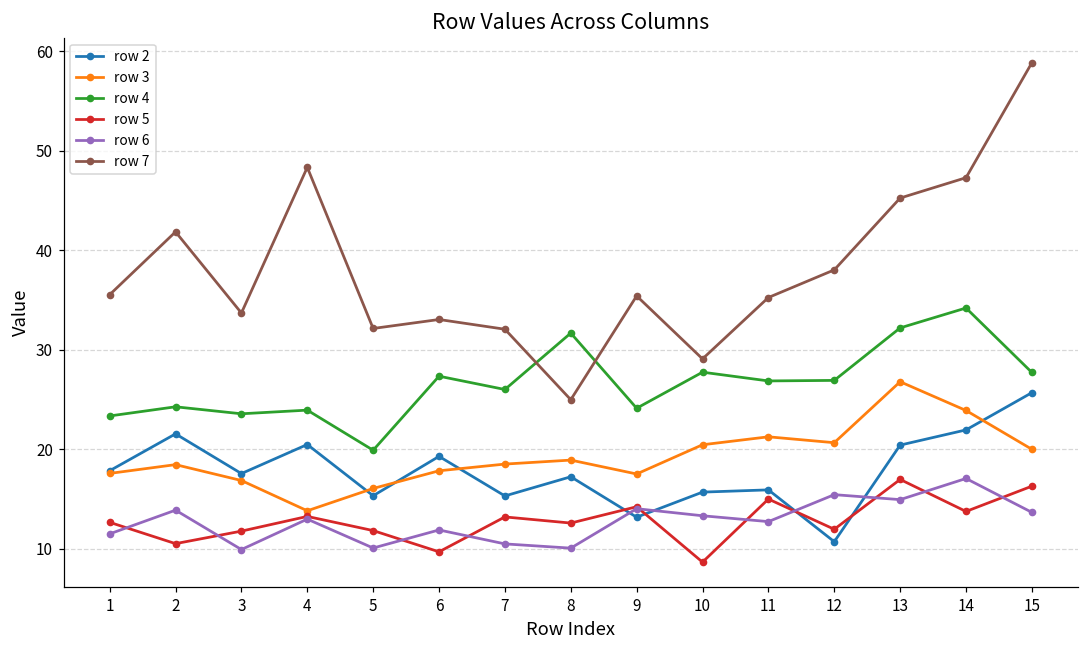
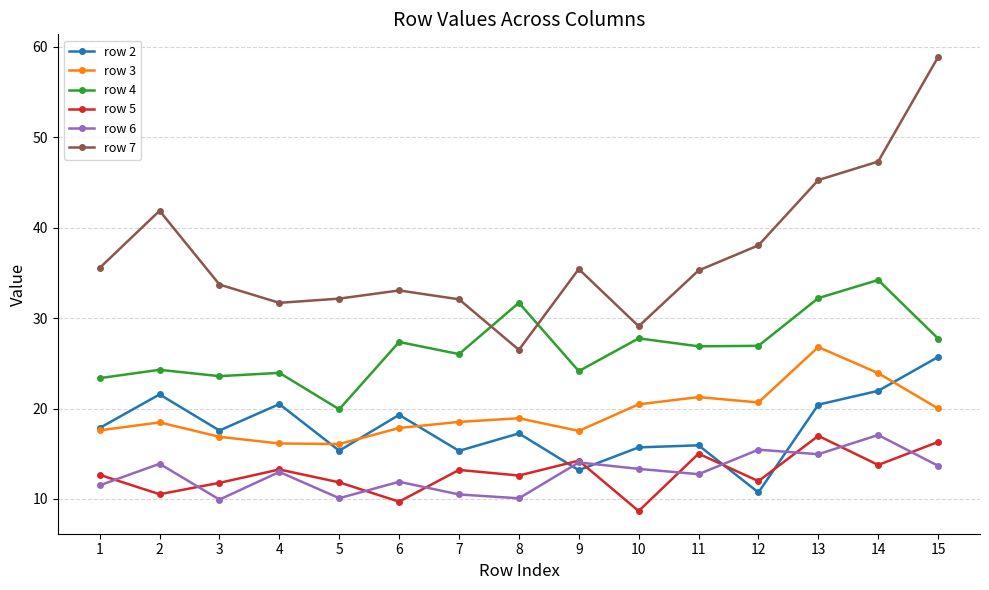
row 3, 4: 14 -> 16
row 7, 4: 48 -> 32
row 7, 8: 25 -> 26
